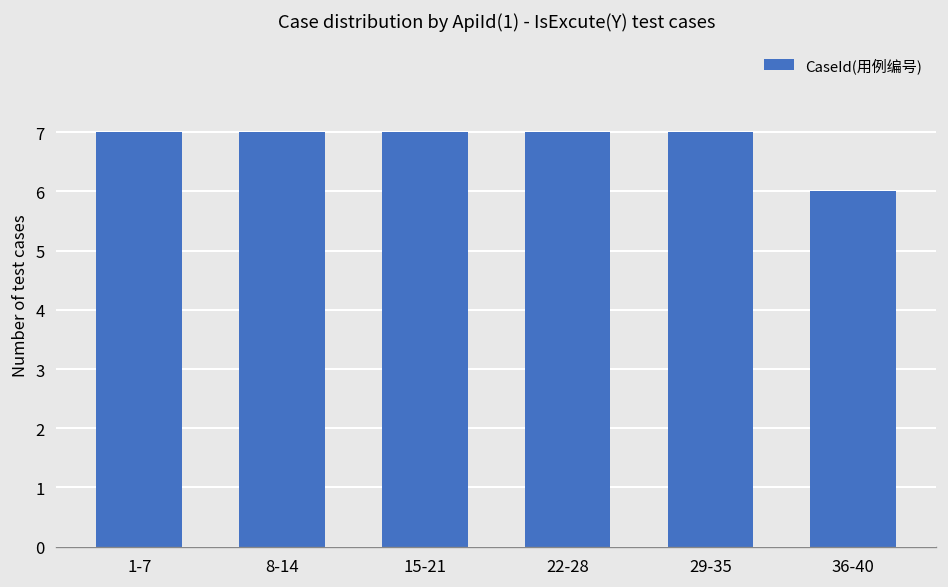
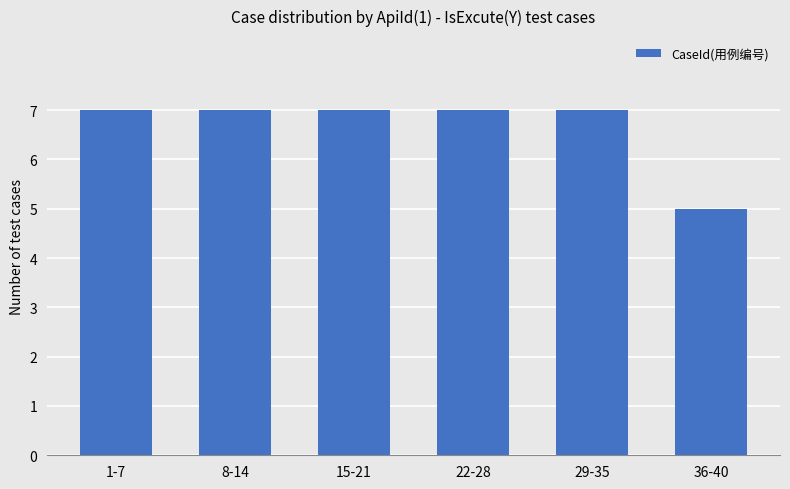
36-40: 6 -> 5
